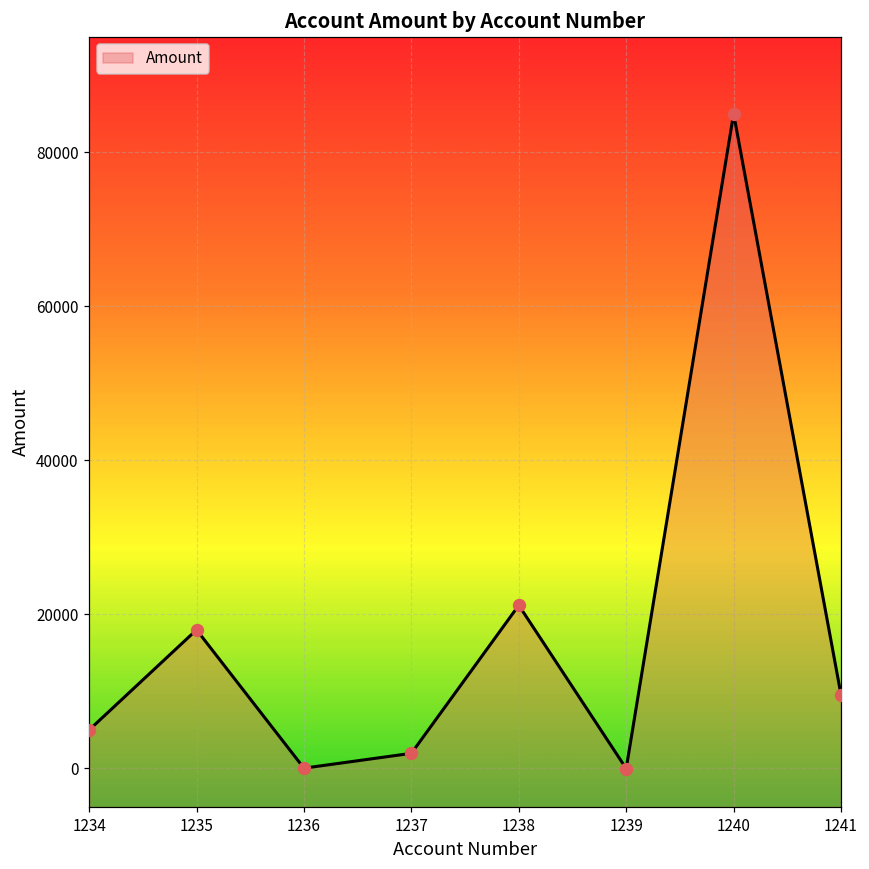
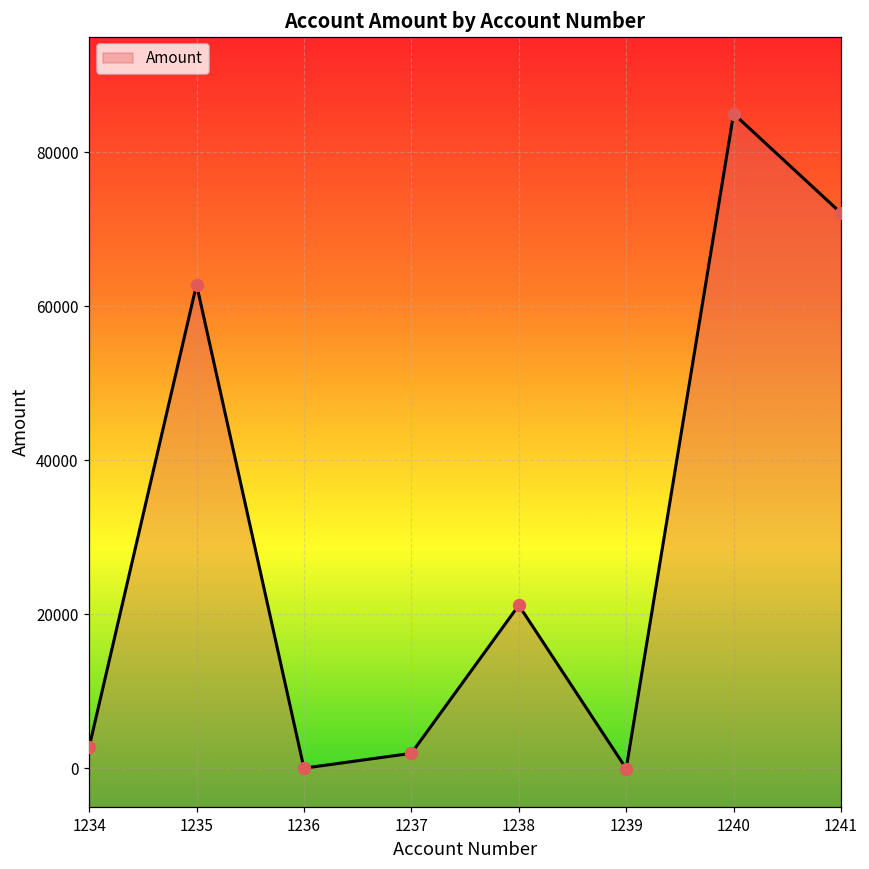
1234: 5000 -> 3000
1235: 18000 -> 63000
1241: 10000 -> 72000
